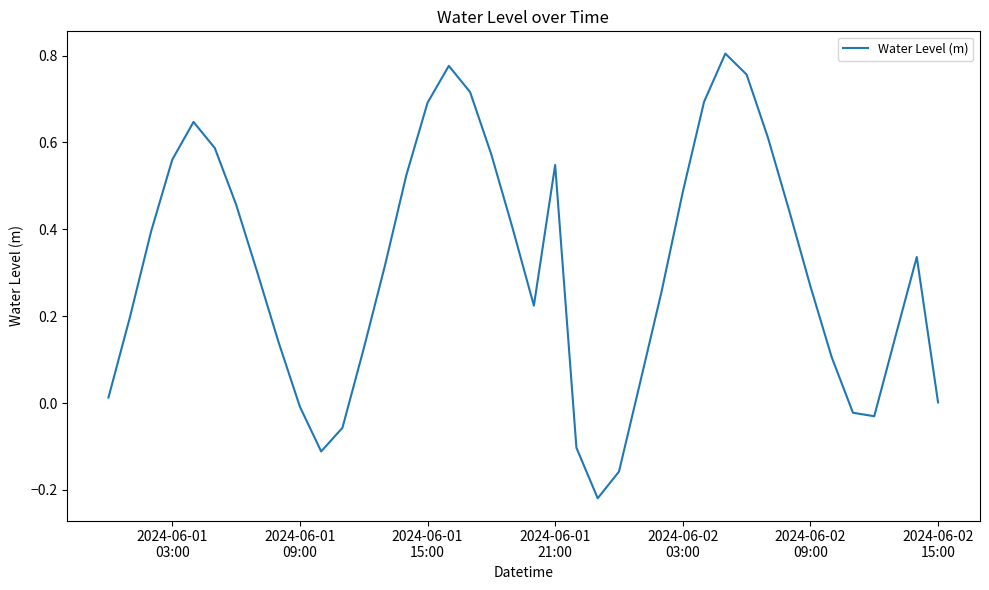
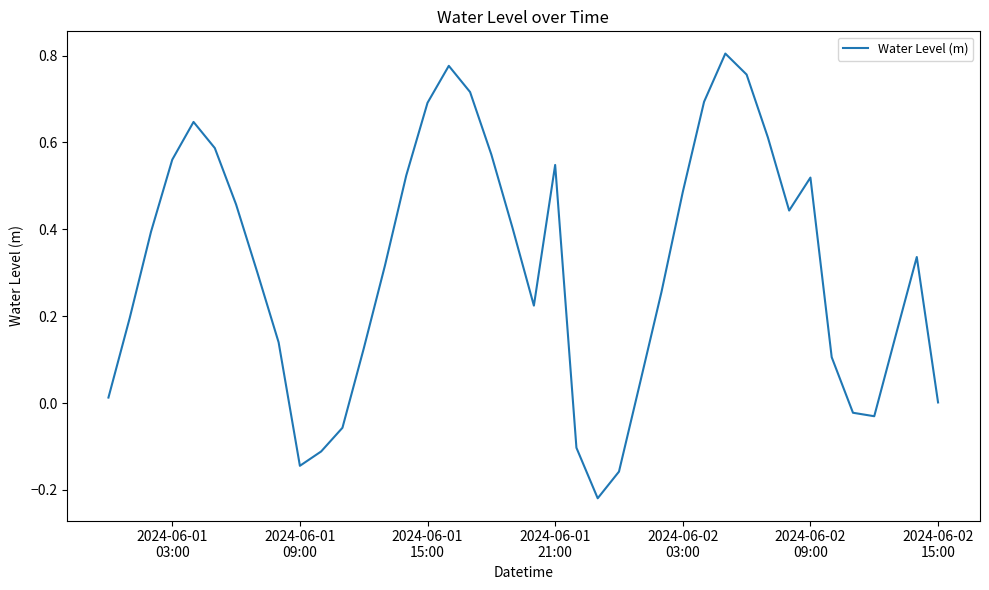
2024-06-01 09:00: -0.01 -> -0.14
2024-06-02 09:00: 0.27 -> 0.52
